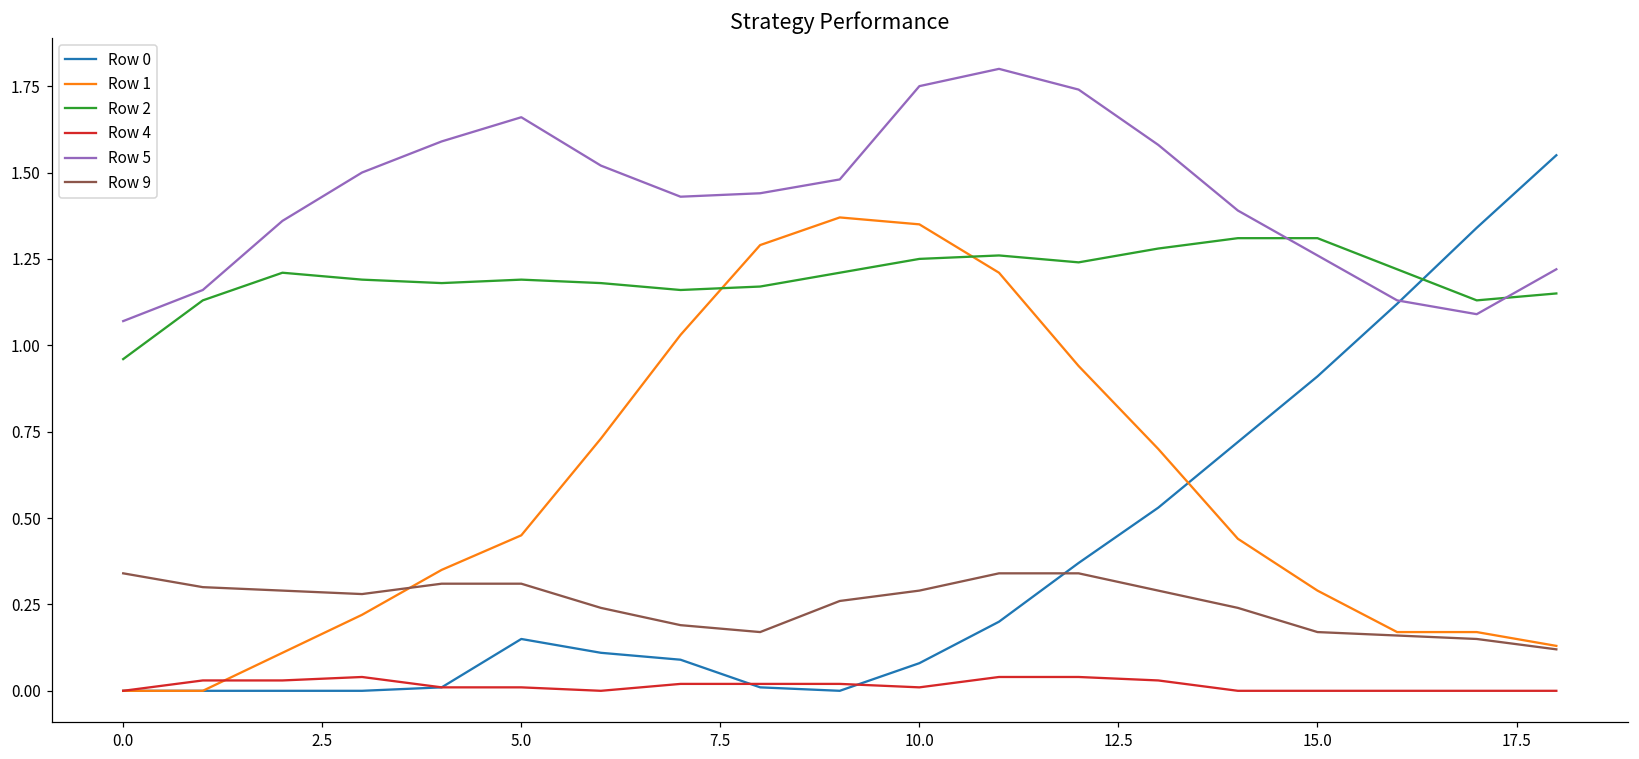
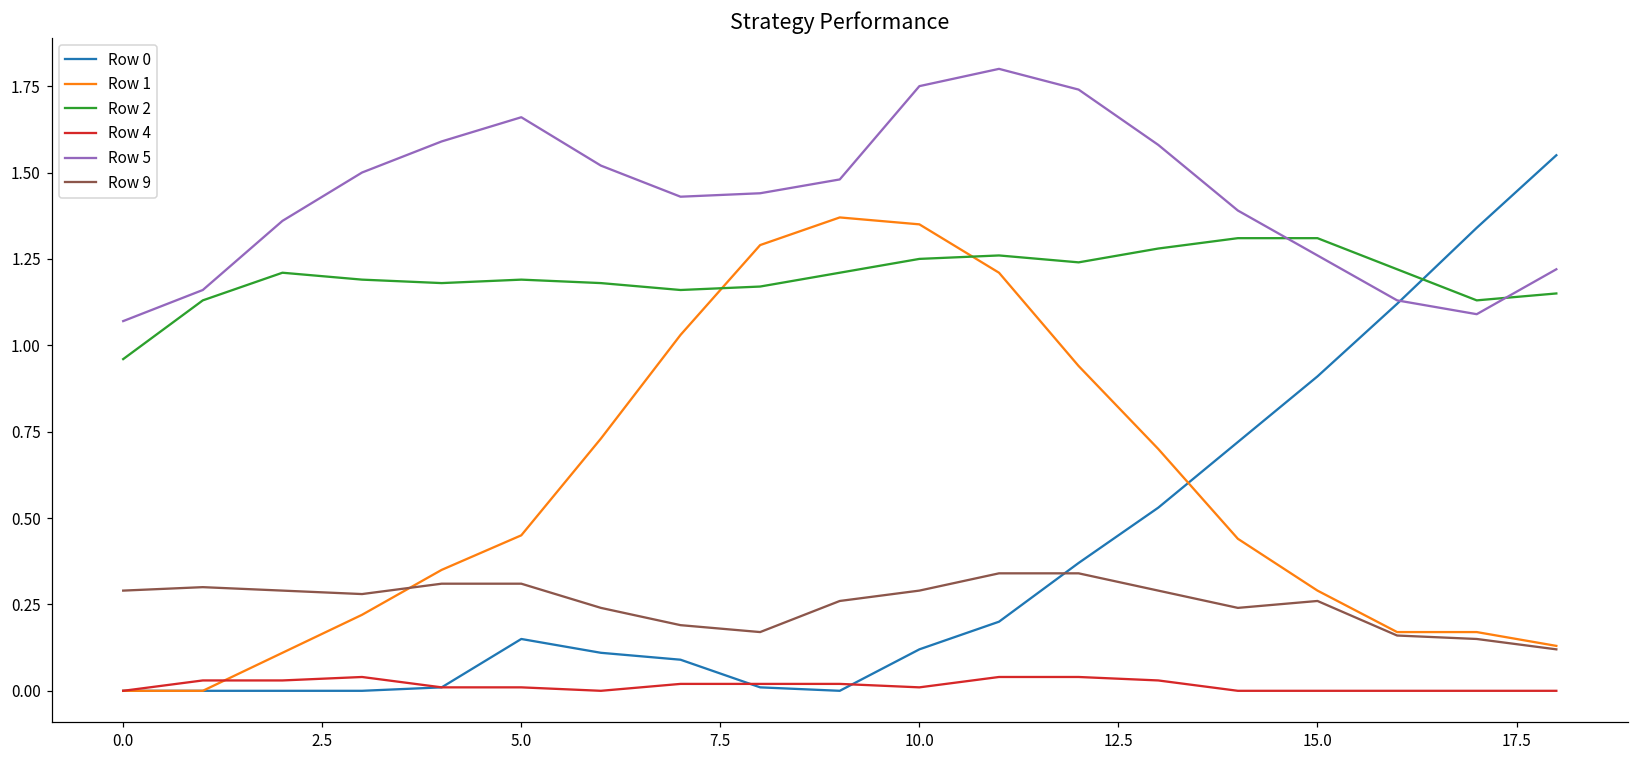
Row 9, 0.0: 0.34 -> 0.29
Row 0, 10.0: 0.08 -> 0.12
Row 9, 15.0: 0.17 -> 0.26
